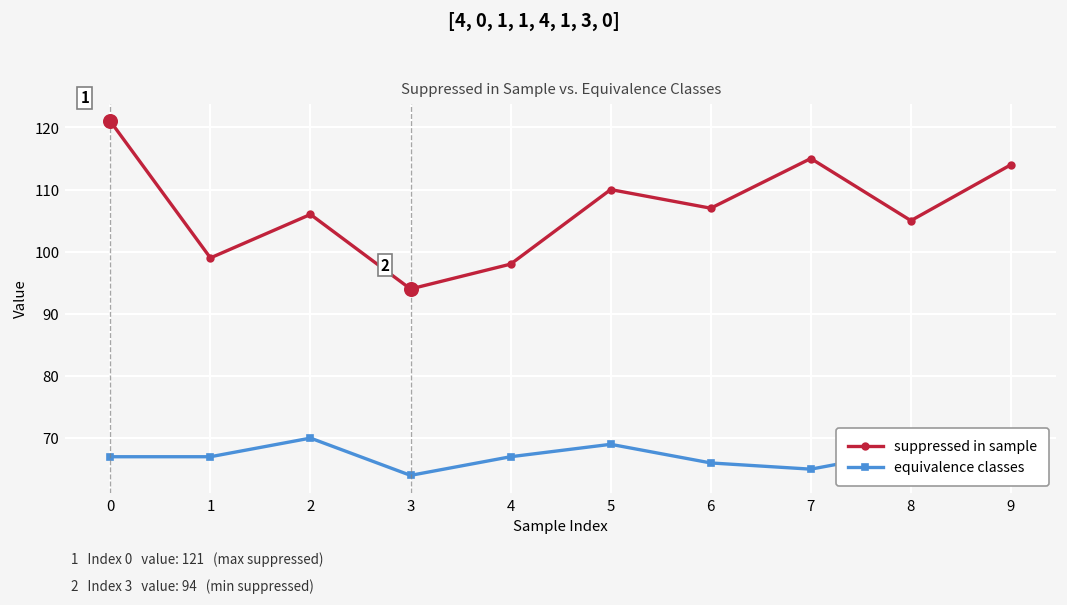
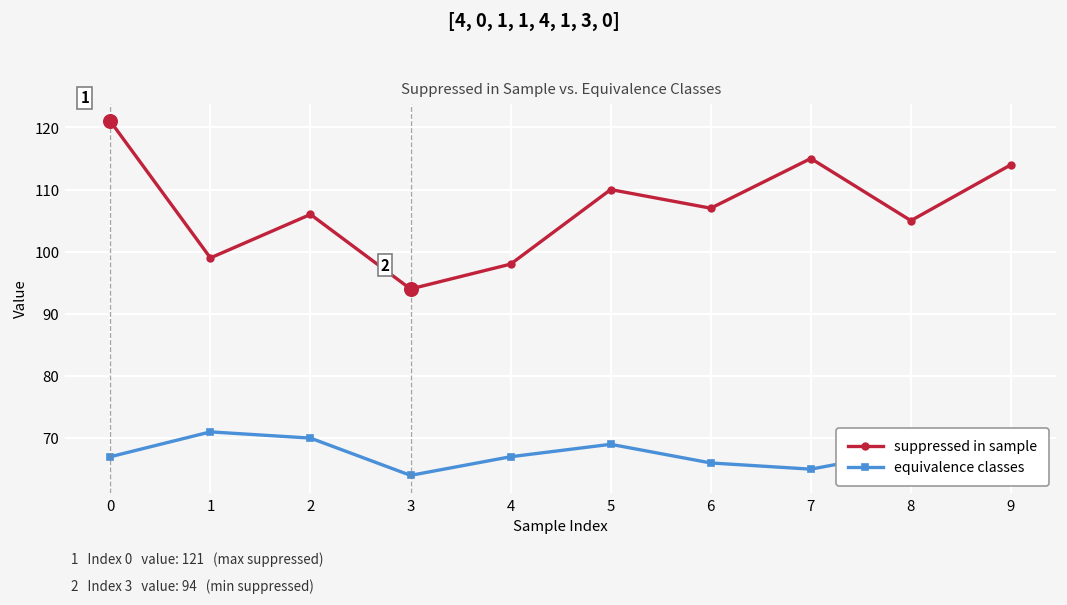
equivalence classes, 1: 67 -> 71
